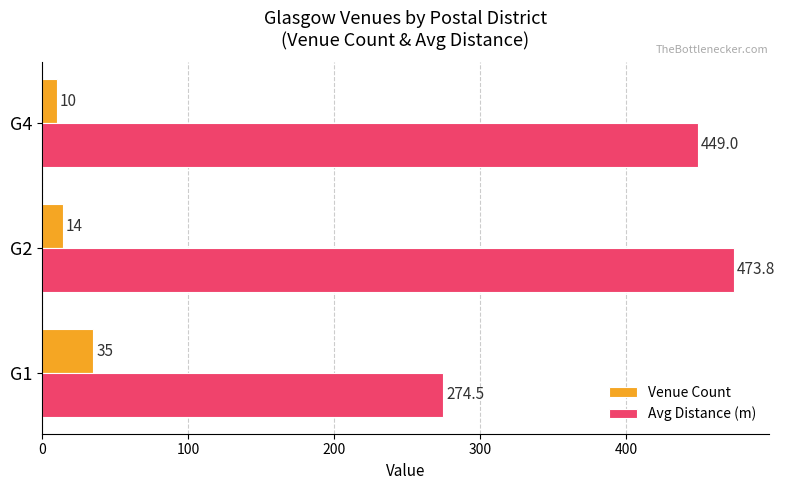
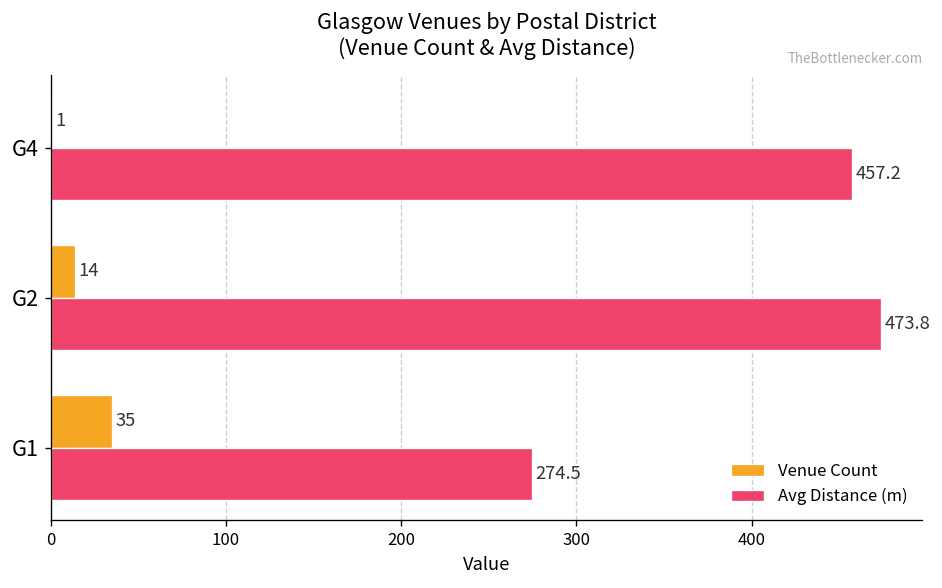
Venue Count, G4: 10 -> 1
Avg Distance (m), G4: 449.0 -> 457.2
